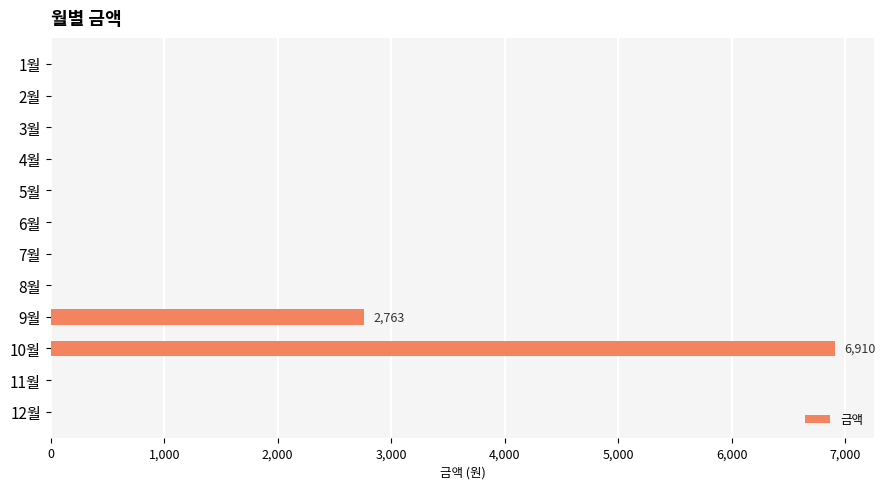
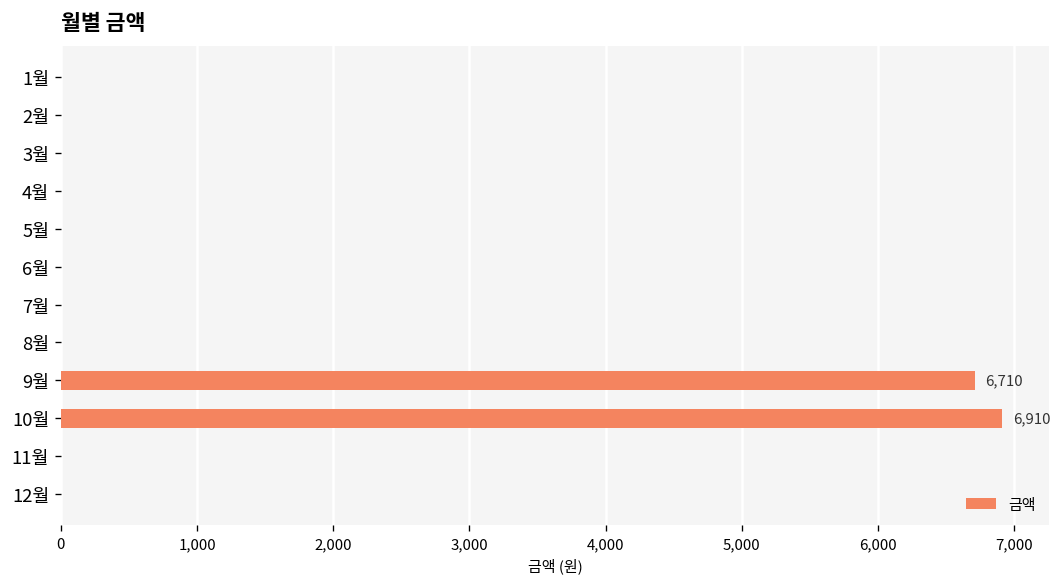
9월: 2,763 -> 6,710
